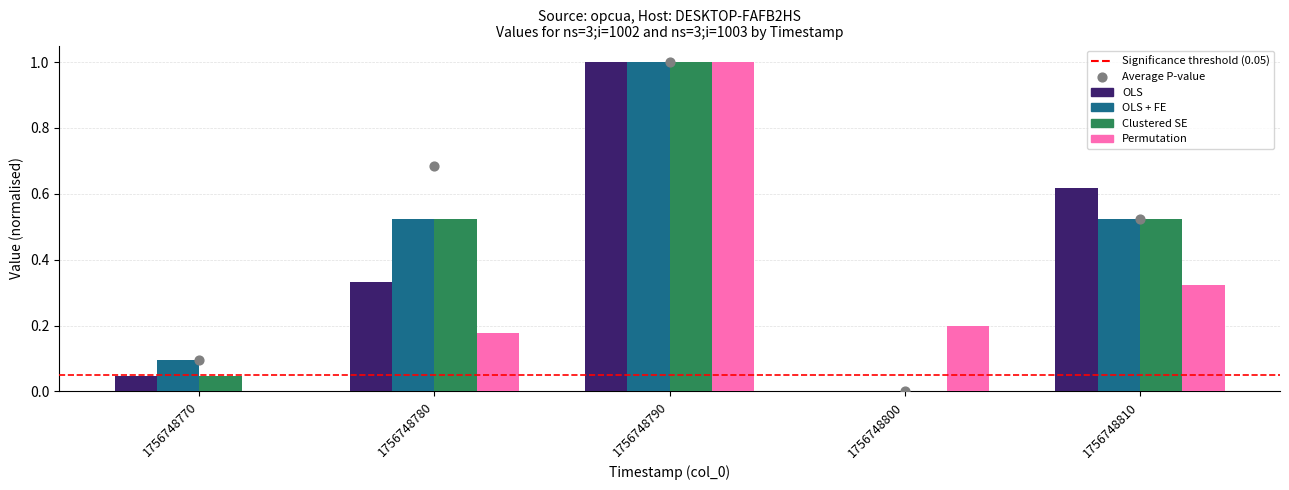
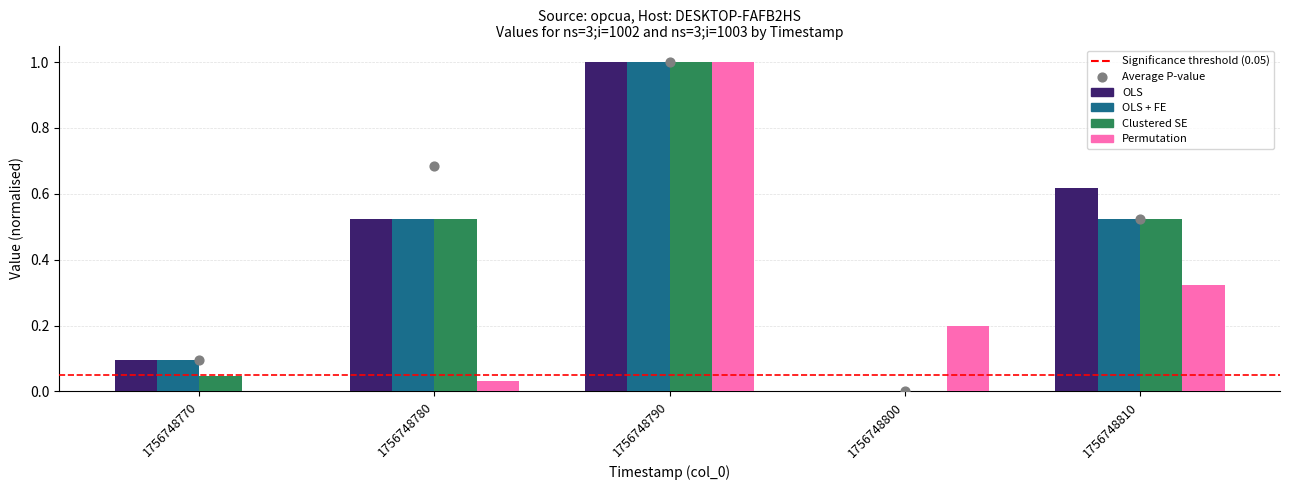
OLS, 1756748770: 0.05 -> 0.10
OLS, 1756748780: 0.33 -> 0.52
Permutation, 1756748780: 0.18 -> 0.03
